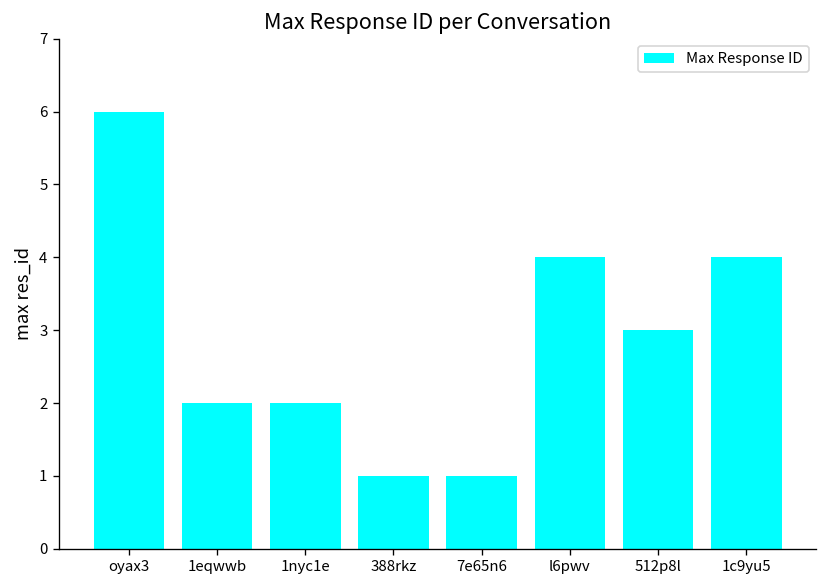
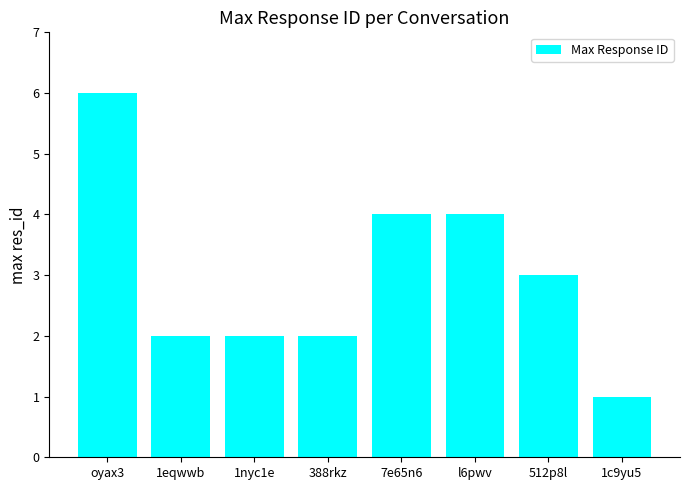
388rkz: 1 -> 2
7e65n6: 1 -> 4
1c9yu5: 4 -> 1
